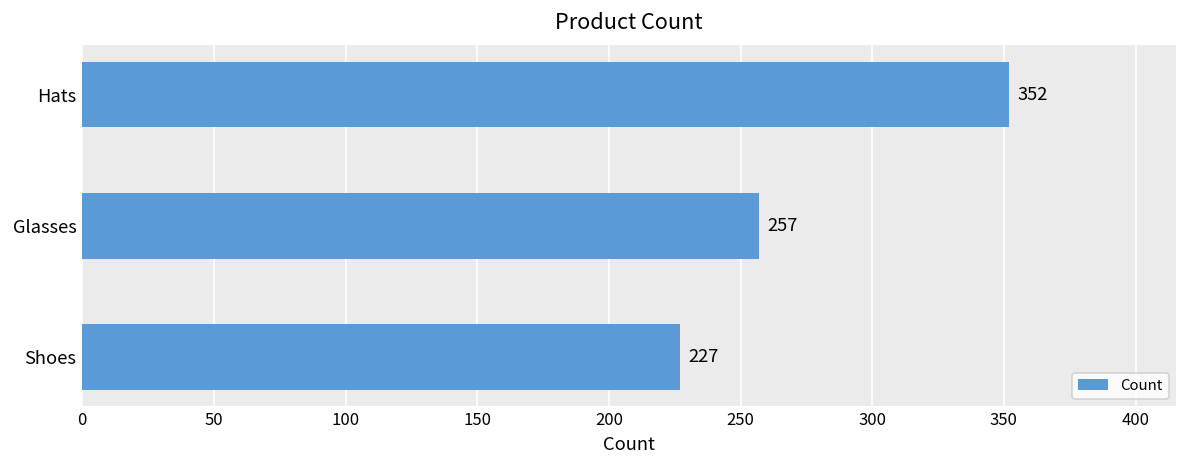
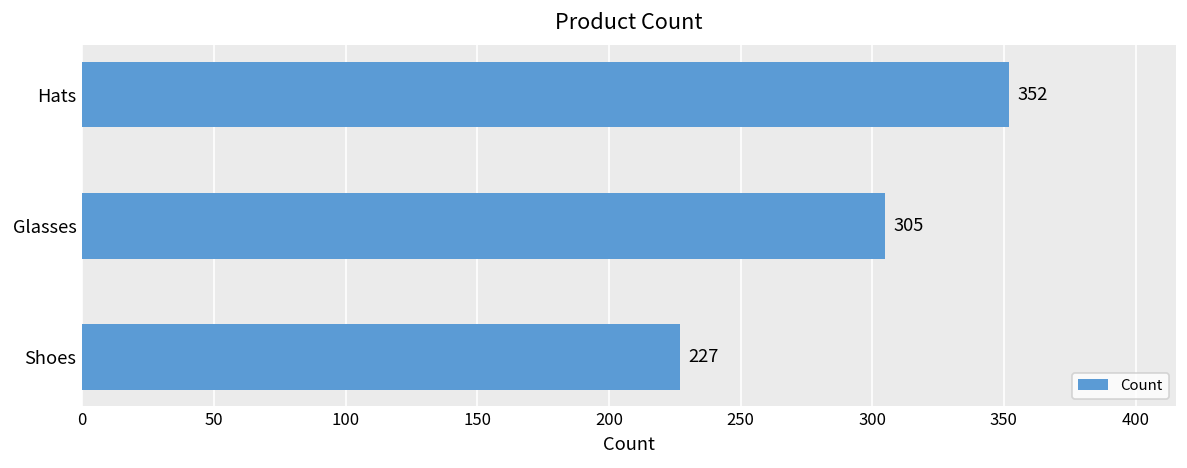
Glasses: 257 -> 305
